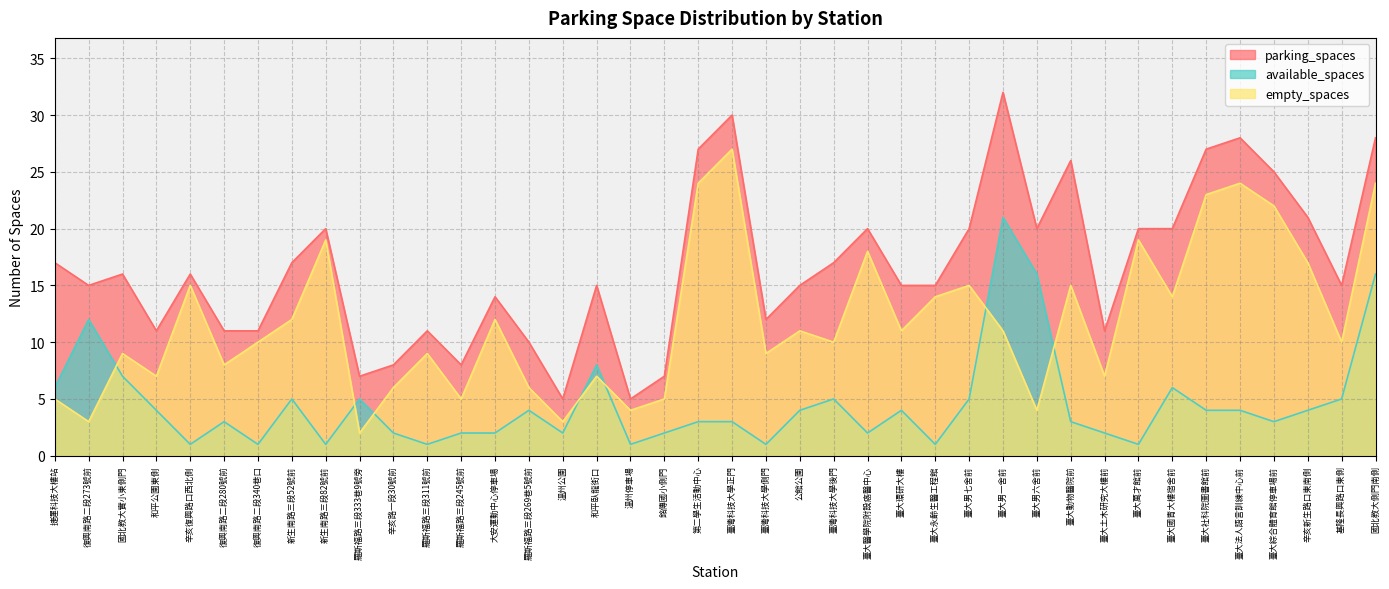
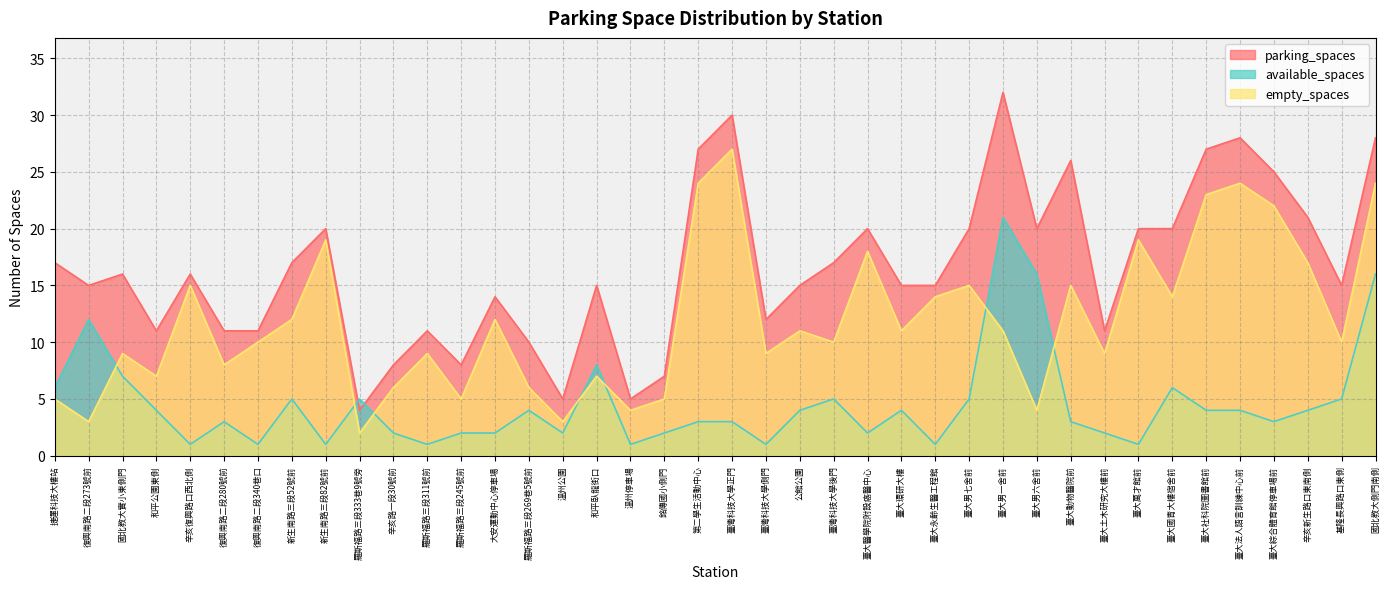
parking_spaces, 羅斯福路三段333巷9號旁: 7 -> 4
empty_spaces, 臺大土木研究大樓前: 7 -> 9
